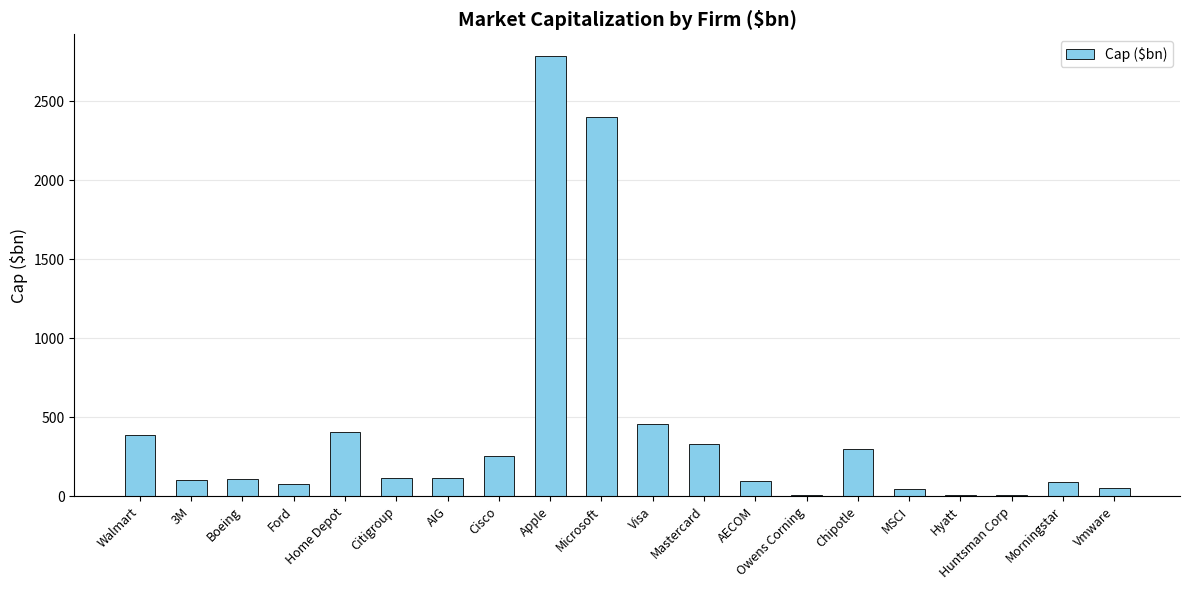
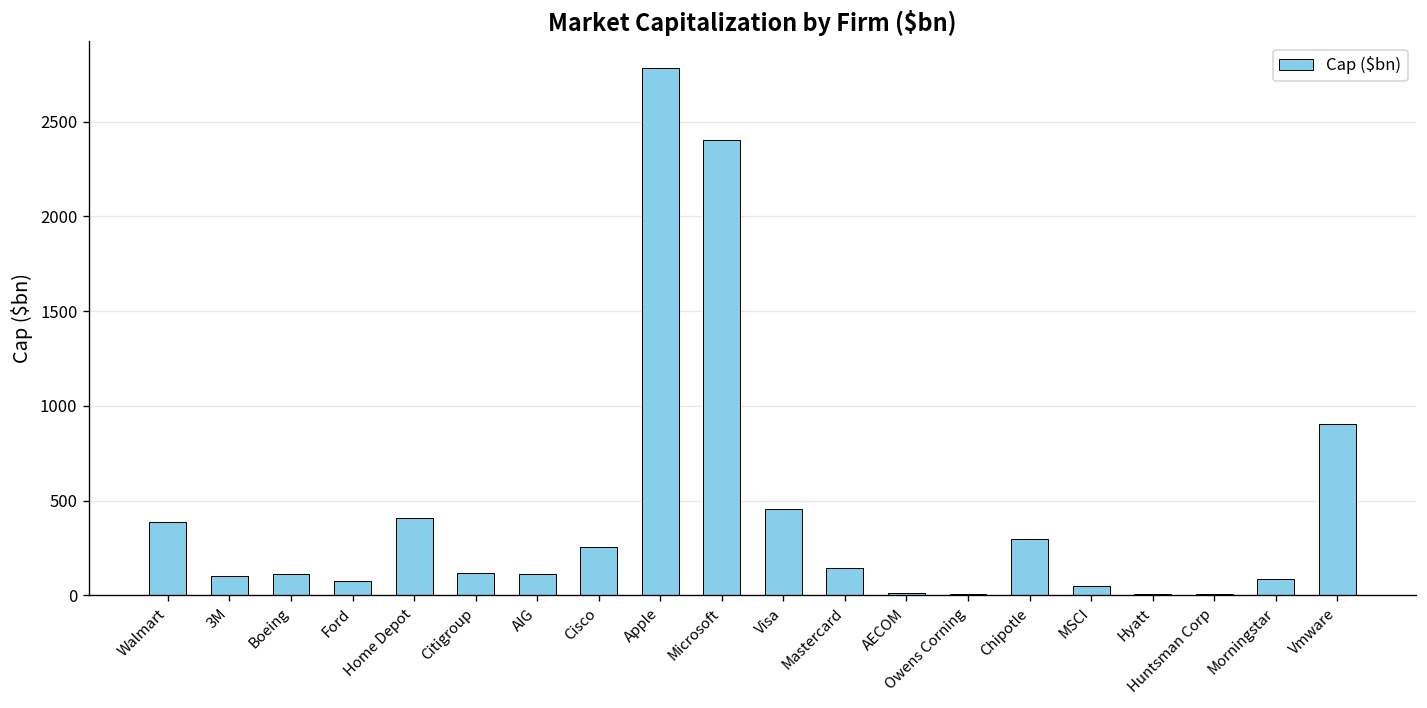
Mastercard: 330 -> 140
AECOM: 100 -> 10
Vmware: 50 -> 900
